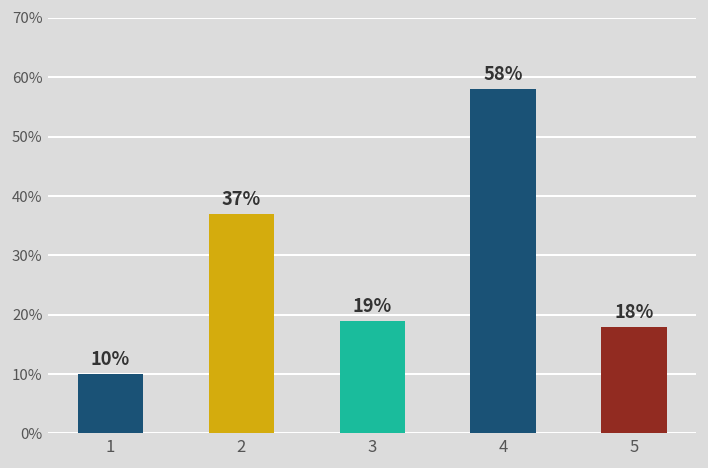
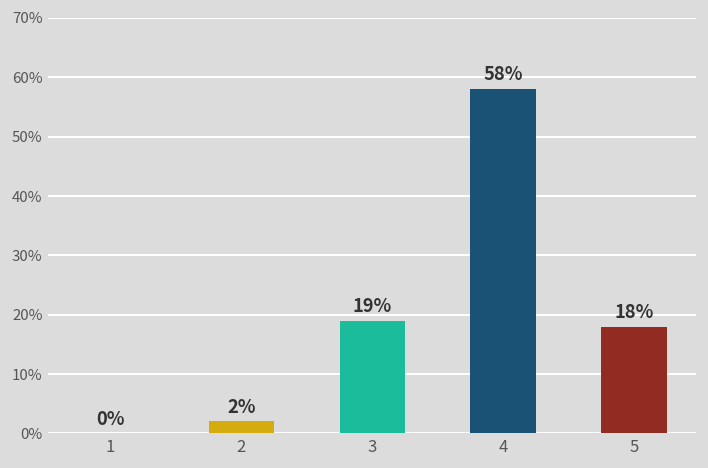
1: 10% -> 0%
2: 37% -> 2%
